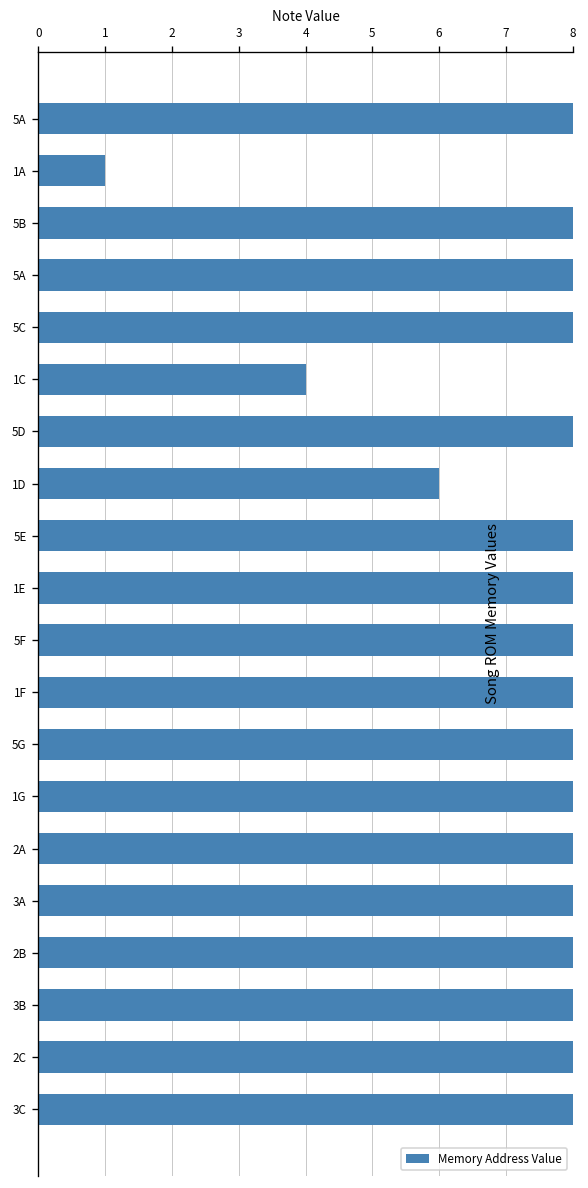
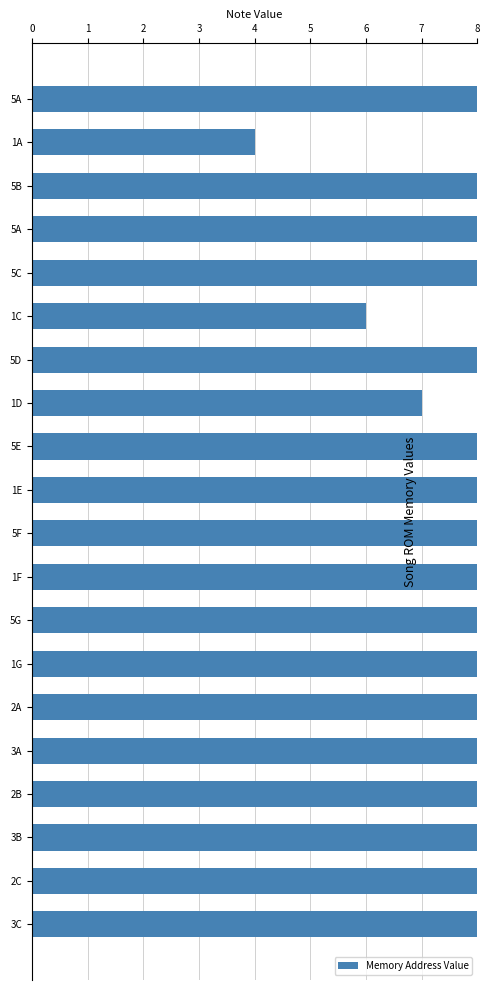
1A: 1 -> 4
1C: 4 -> 6
1D: 6 -> 7
